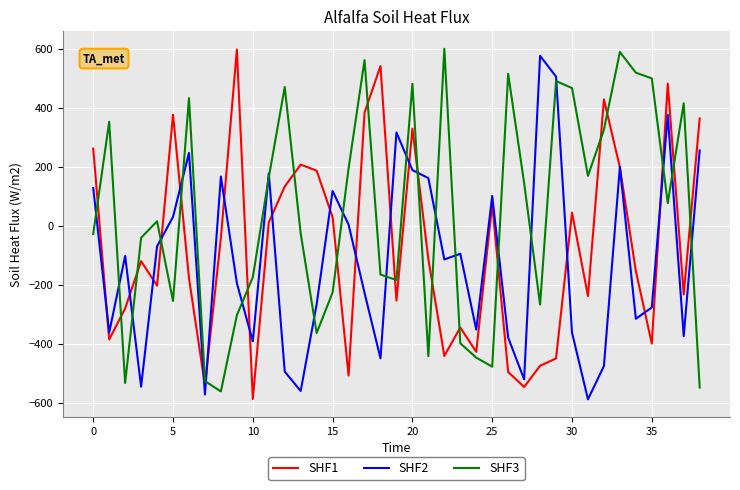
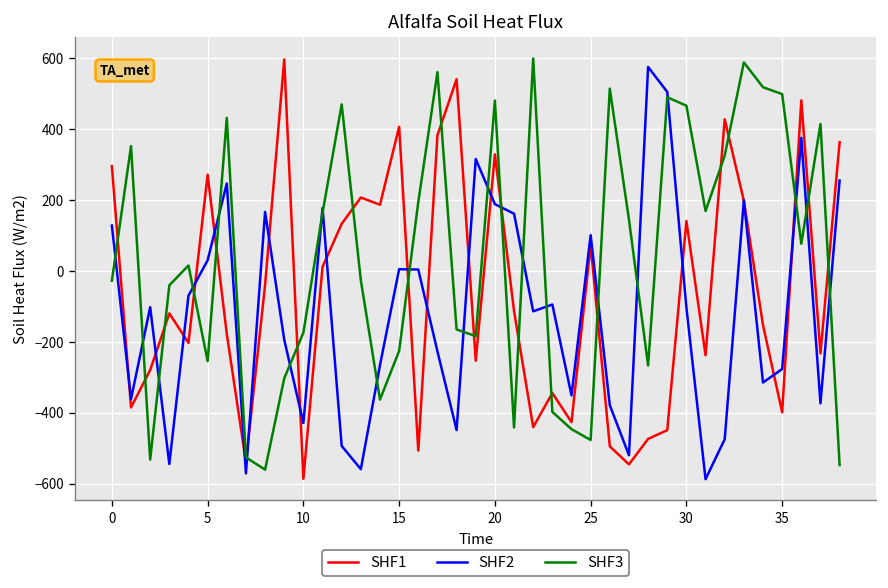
SHF1, 0: 260 -> 300
SHF1, 5: 380 -> 270
SHF2, 10: -390 -> -430
SHF1, 15: 30 -> 410
SHF2, 15: 120 -> 10
SHF1, 30: 40 -> 140
SHF2, 30: -360 -> -100
